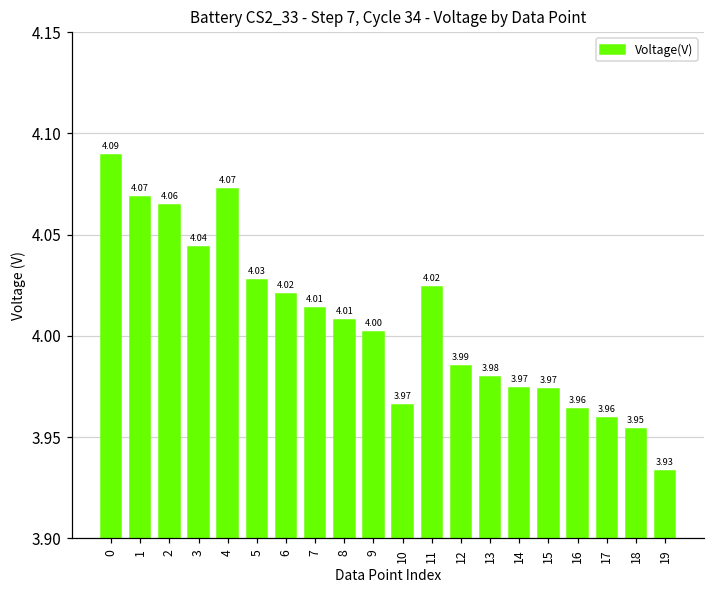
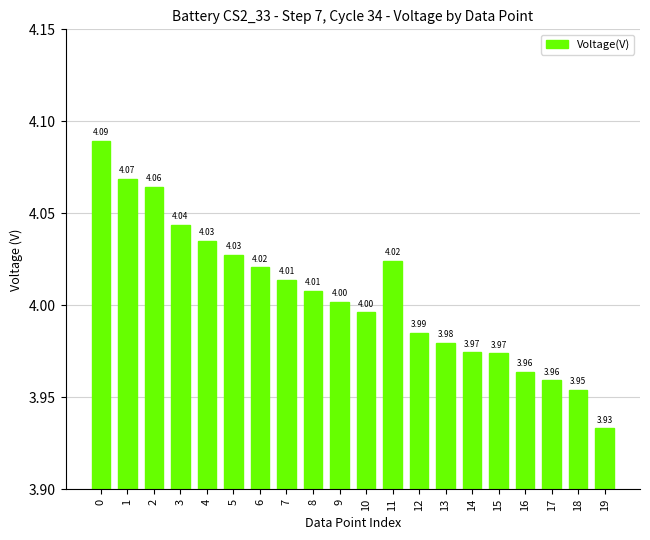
4: 4.07 -> 4.03
10: 3.97 -> 4.00
